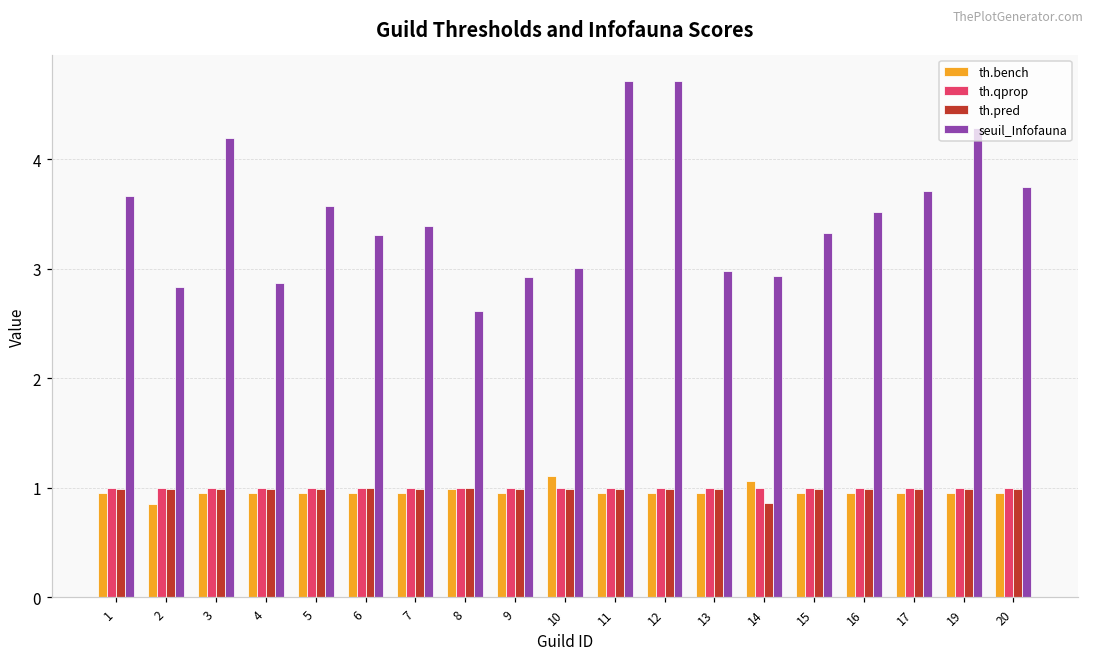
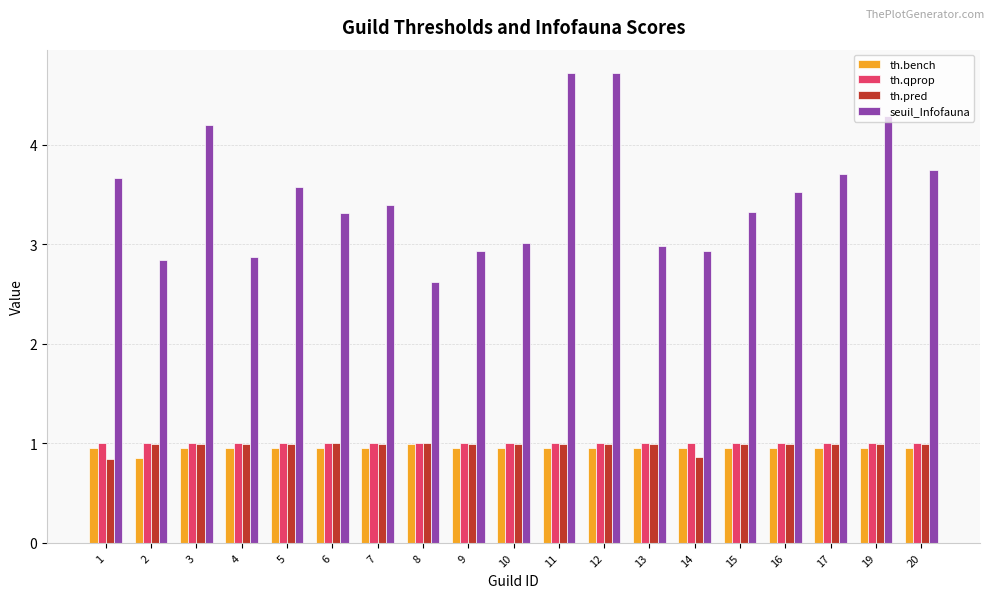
th.pred, 1: 1.0 -> 0.8
th.bench, 10: 1.1 -> 1.0
th.bench, 14: 1.1 -> 1.0
